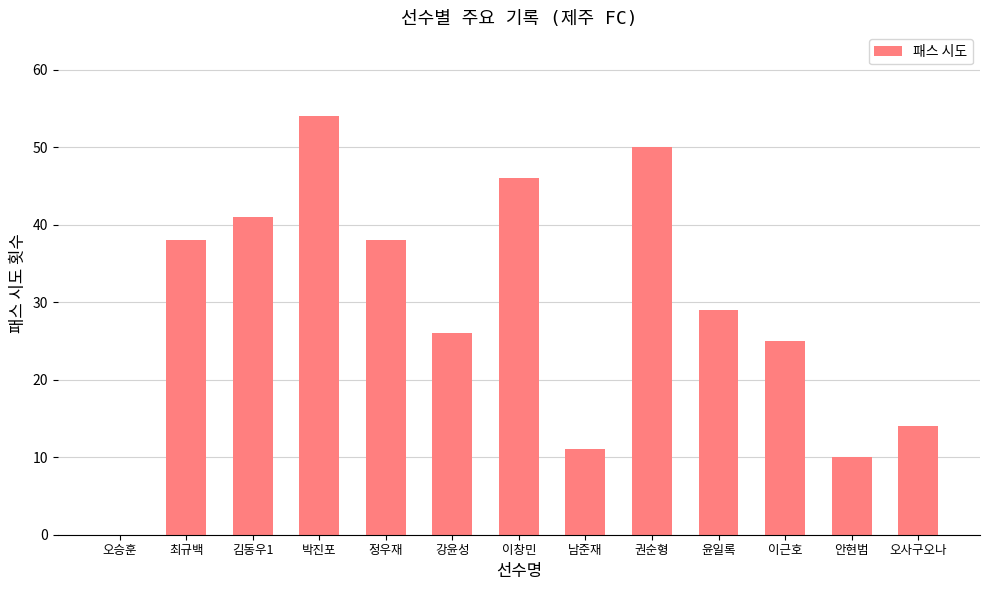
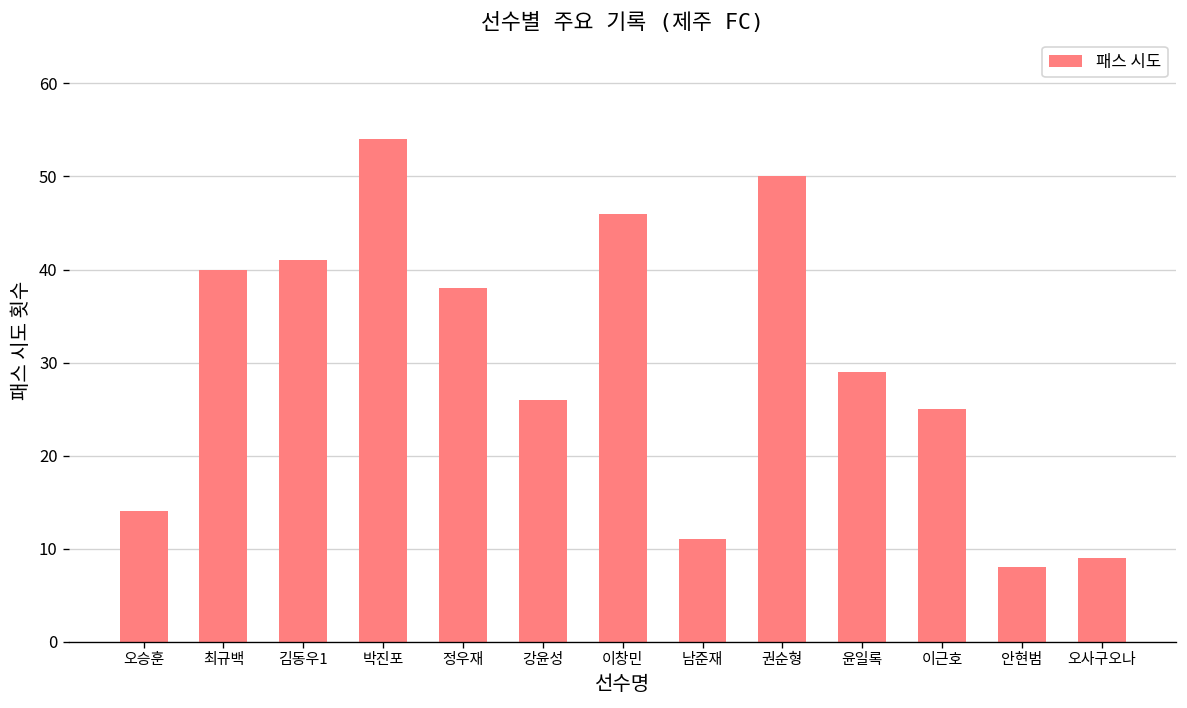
오승훈: 0 -> 14
최규백: 38 -> 40
안현범: 10 -> 8
오사구오나: 14 -> 9
